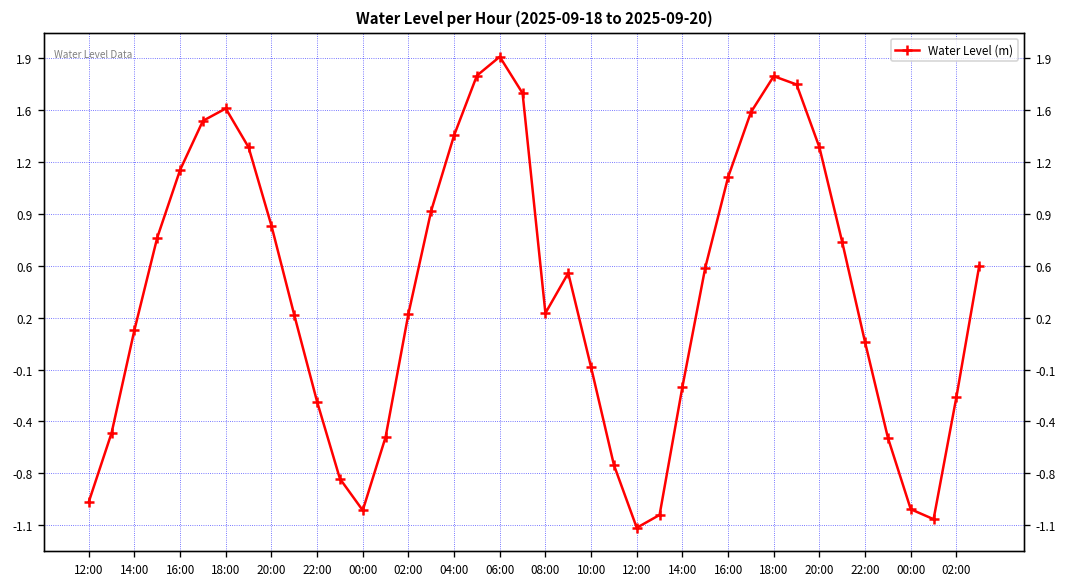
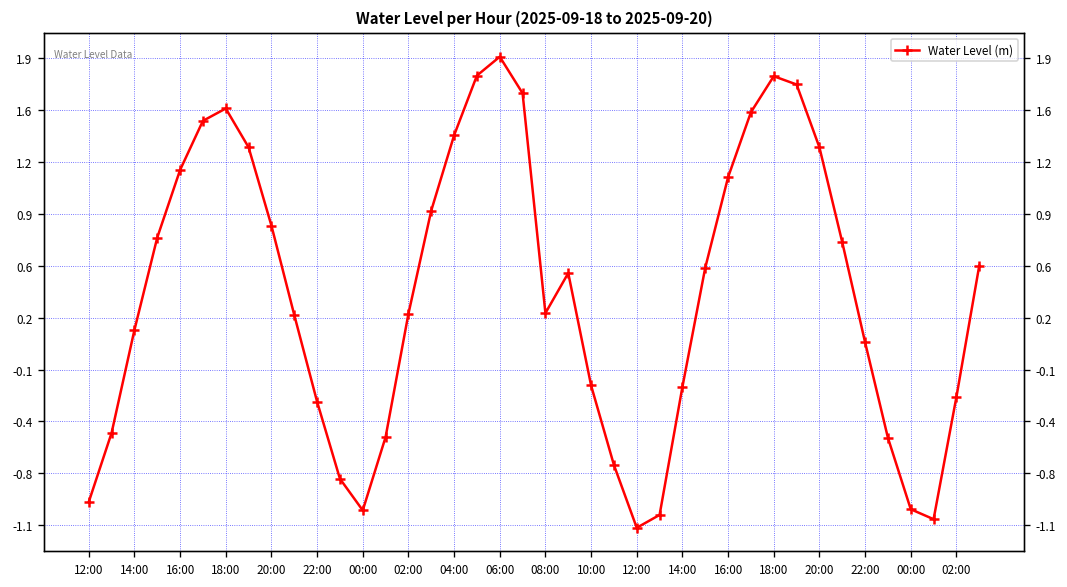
10:00: -0.09 -> -0.20
